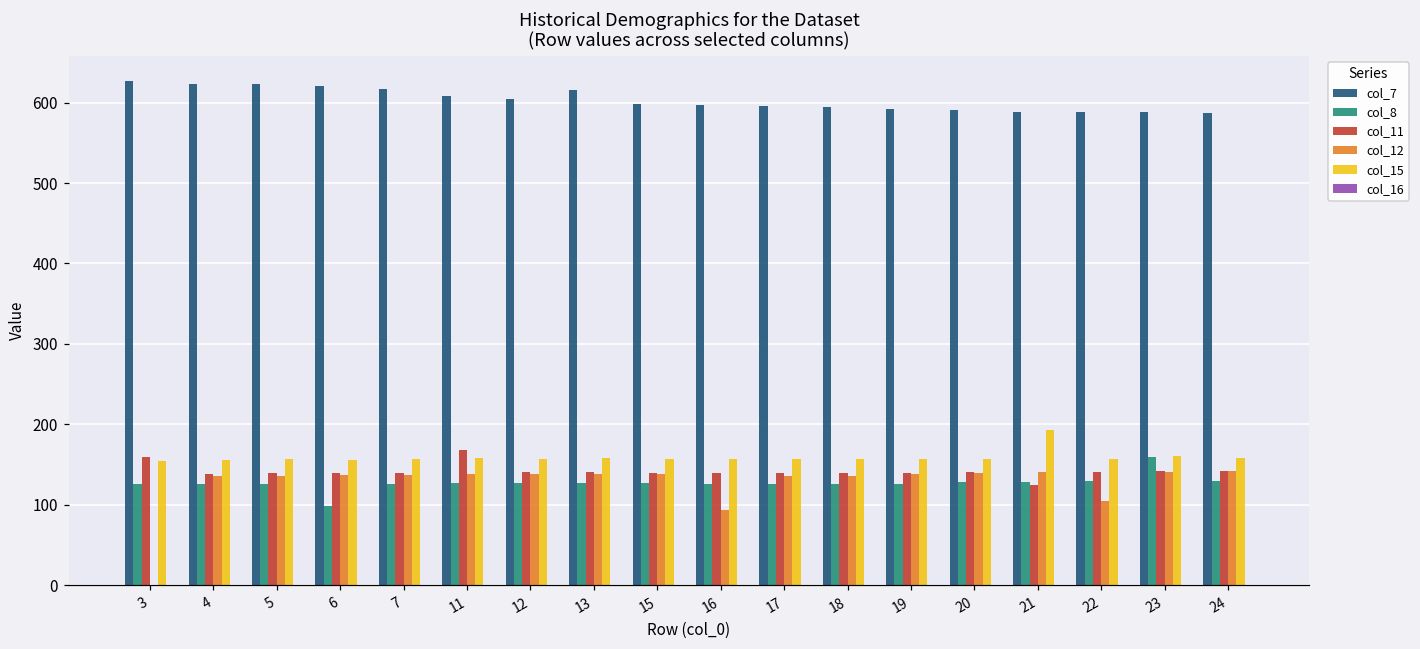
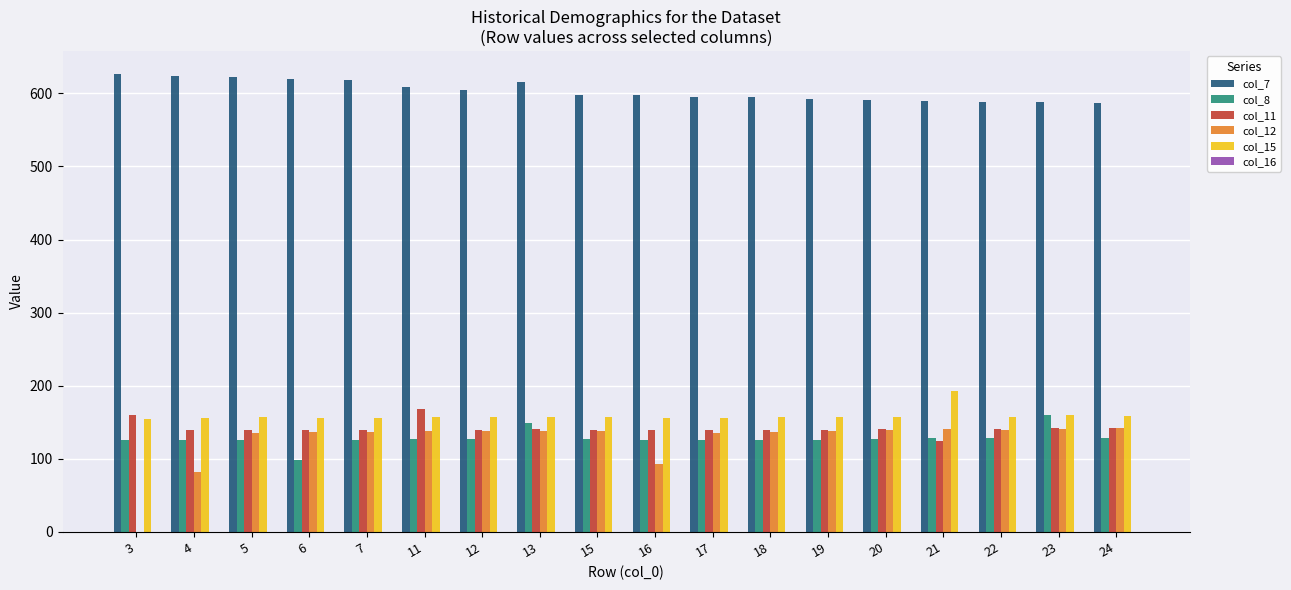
col_12, 4: 140 -> 80
col_8, 13: 130 -> 150
col_12, 22: 110 -> 140
